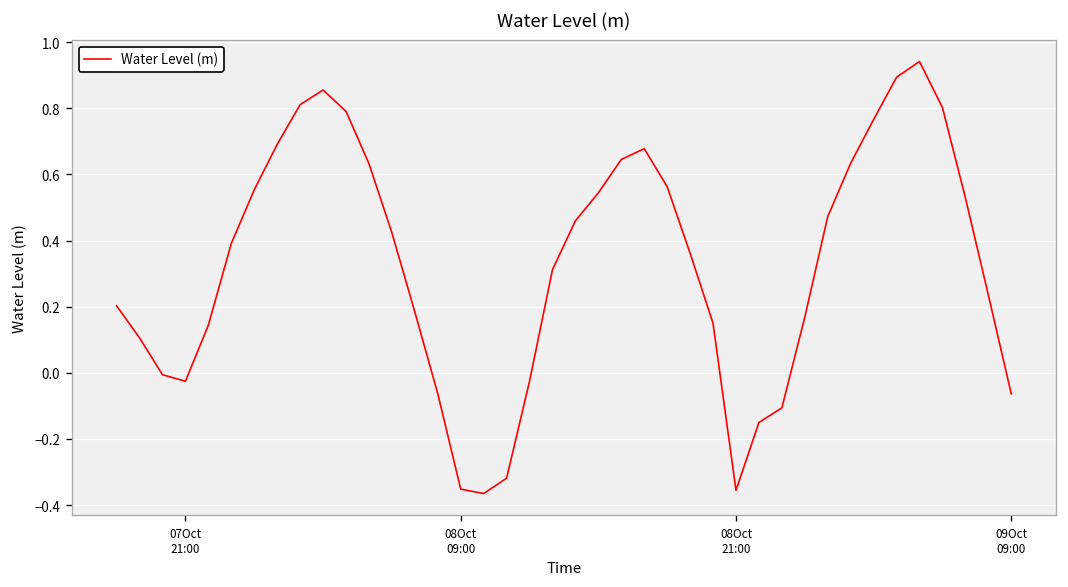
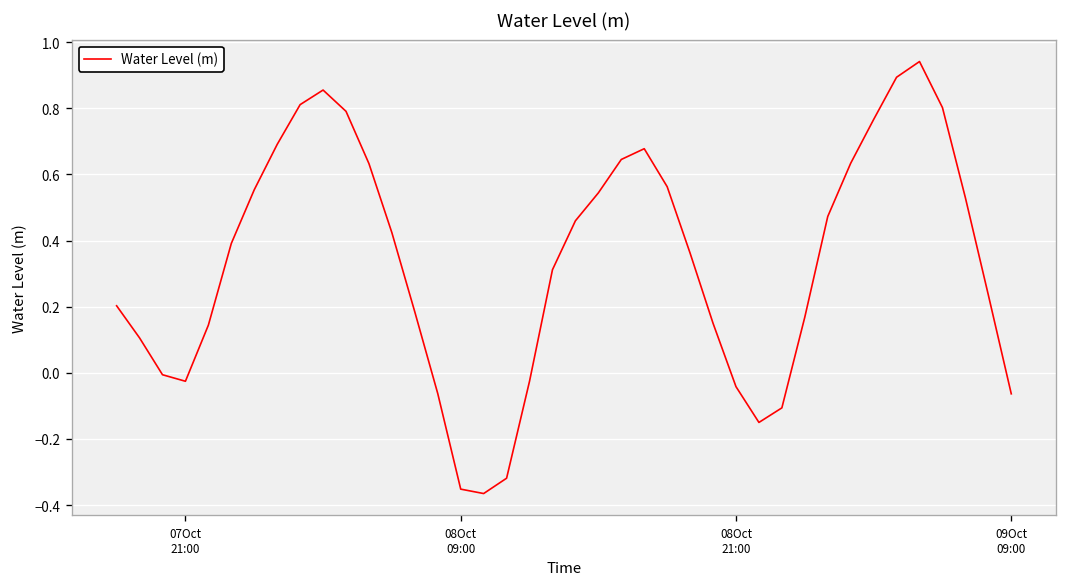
08Oct 21:00: -0.36 -> -0.04
